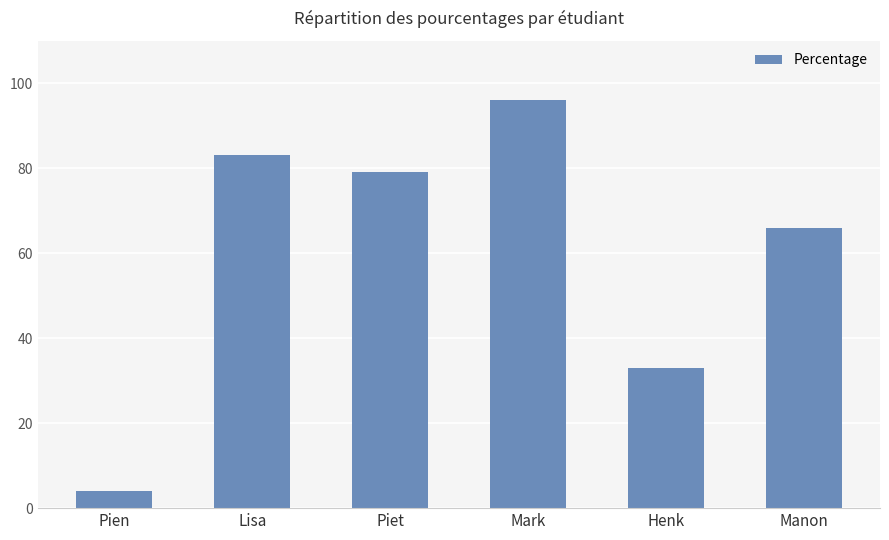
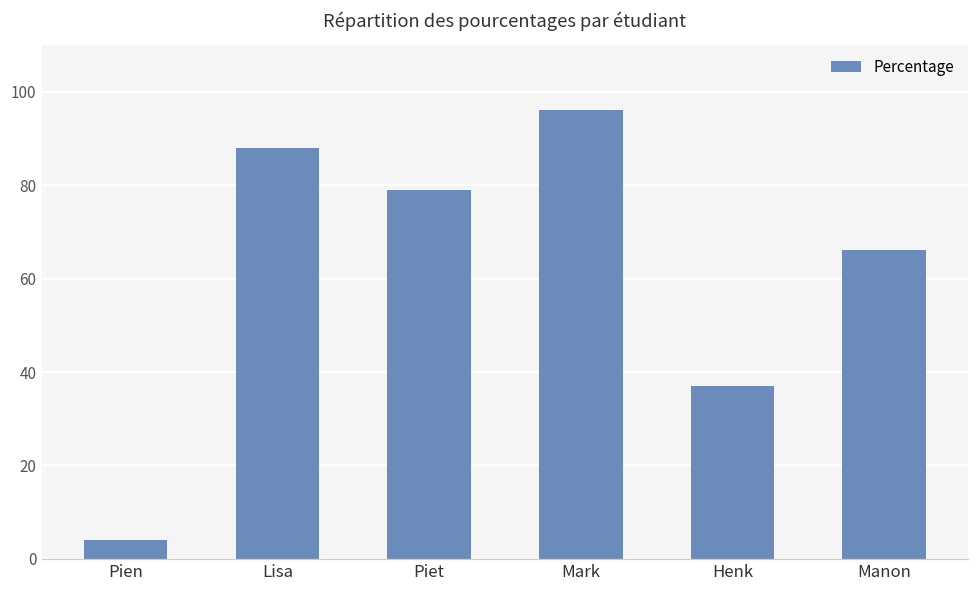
Lisa: 83 -> 88
Henk: 33 -> 37
